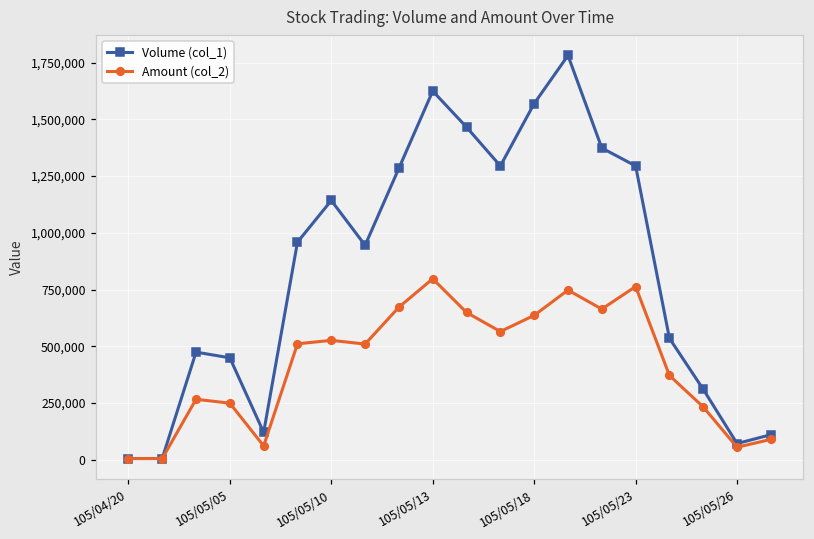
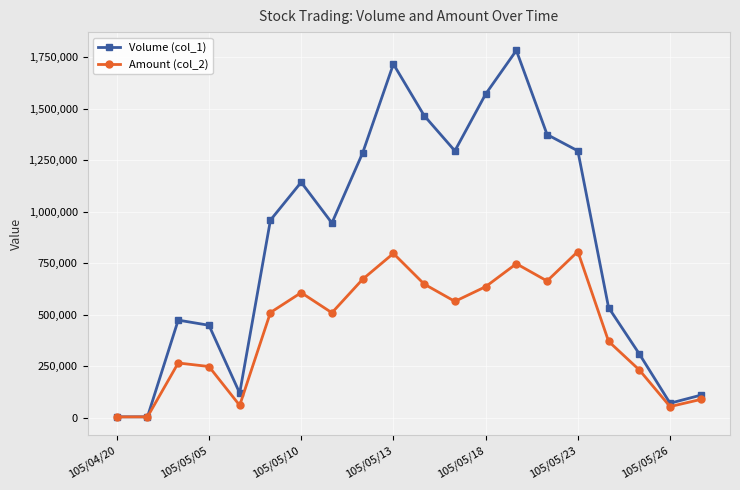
Amount (col_2), 105/05/10: 530,000 -> 610,000
Volume (col_1), 105/05/13: 1,630,000 -> 1,720,000
Amount (col_2), 105/05/23: 760,000 -> 810,000
